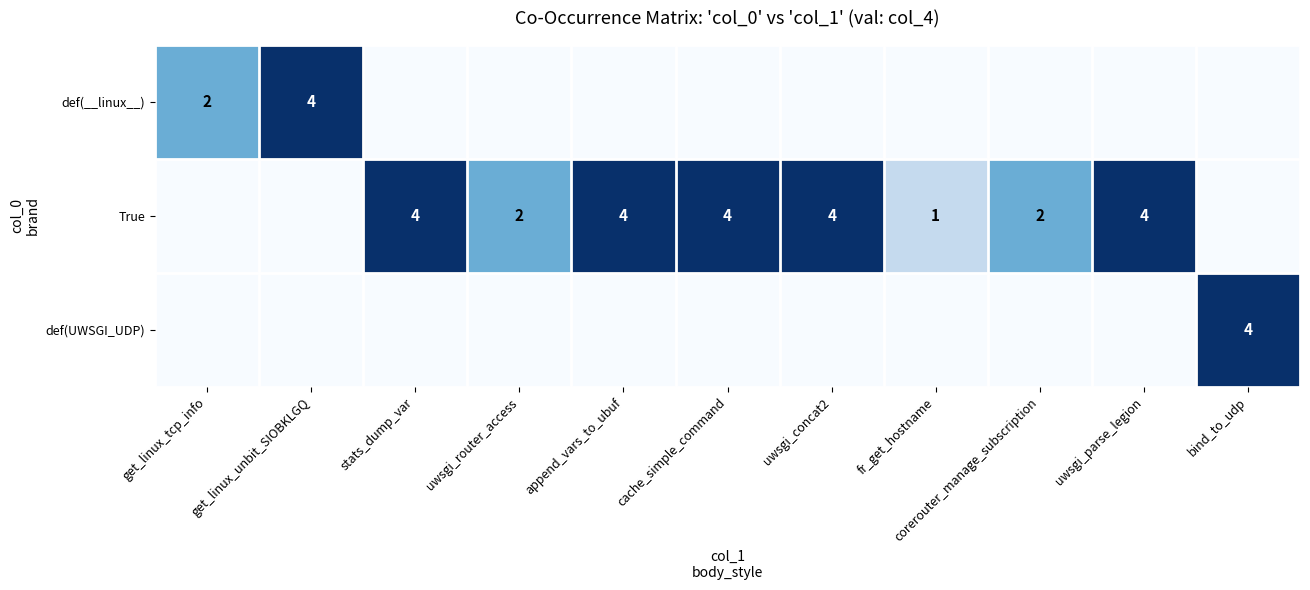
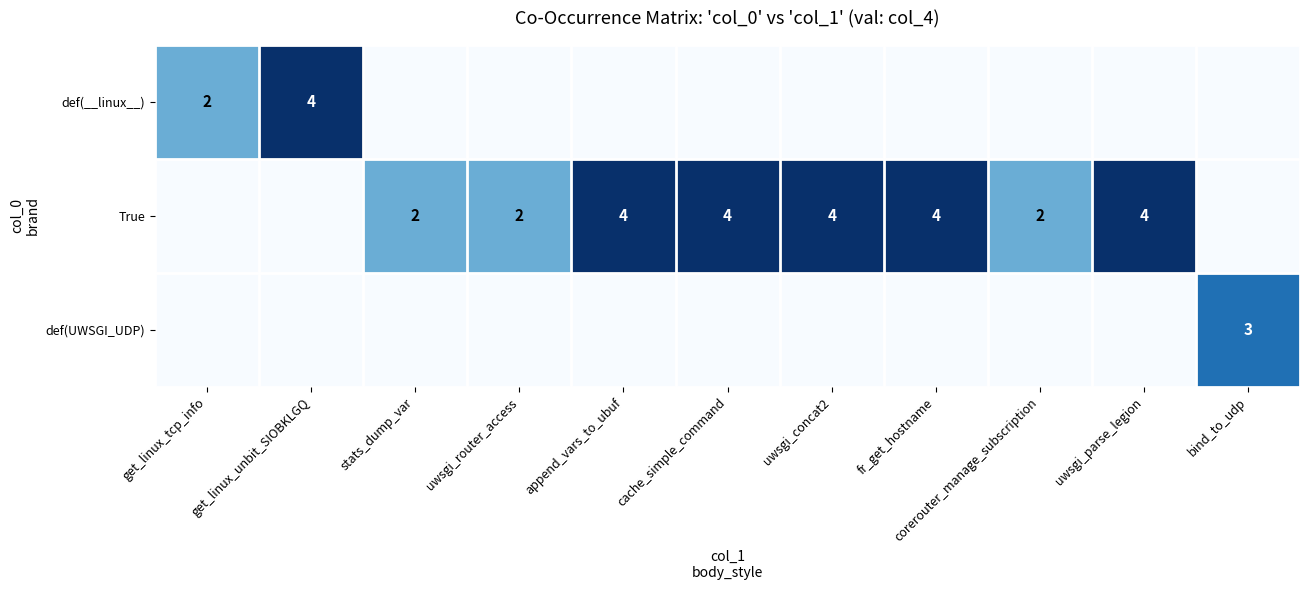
True, stats_dump_var: 4 -> 2
True, fr_get_hostname: 1 -> 4
def(UWSGI_UDP), bind_to_udp: 4 -> 3
